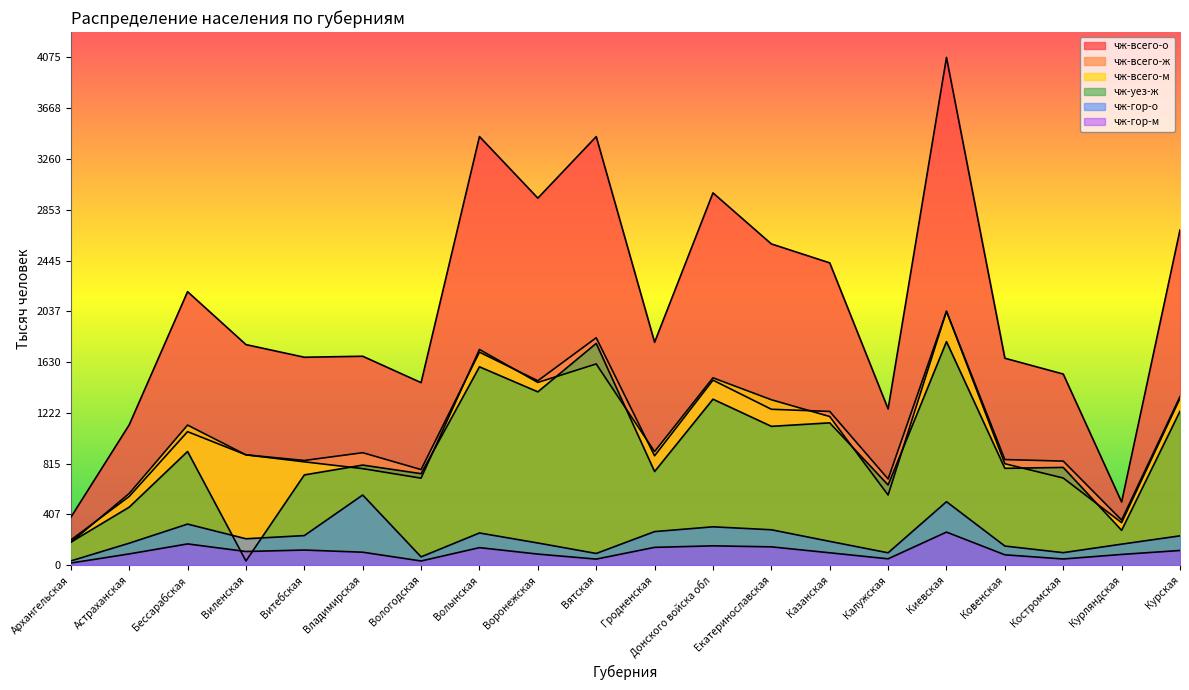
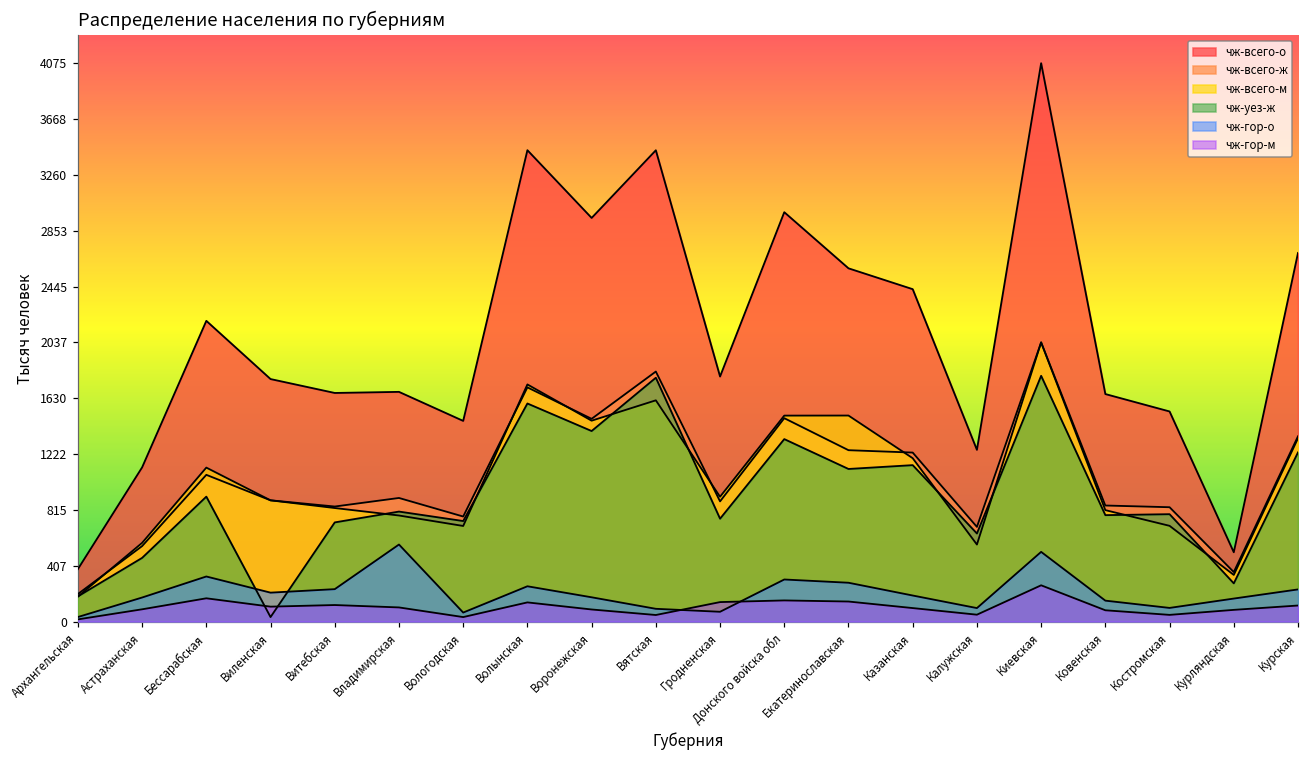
чж-гор-о, Гродненская: 270 -> 70
чж-всего-м, Екатеринославская: 1330 -> 1500
